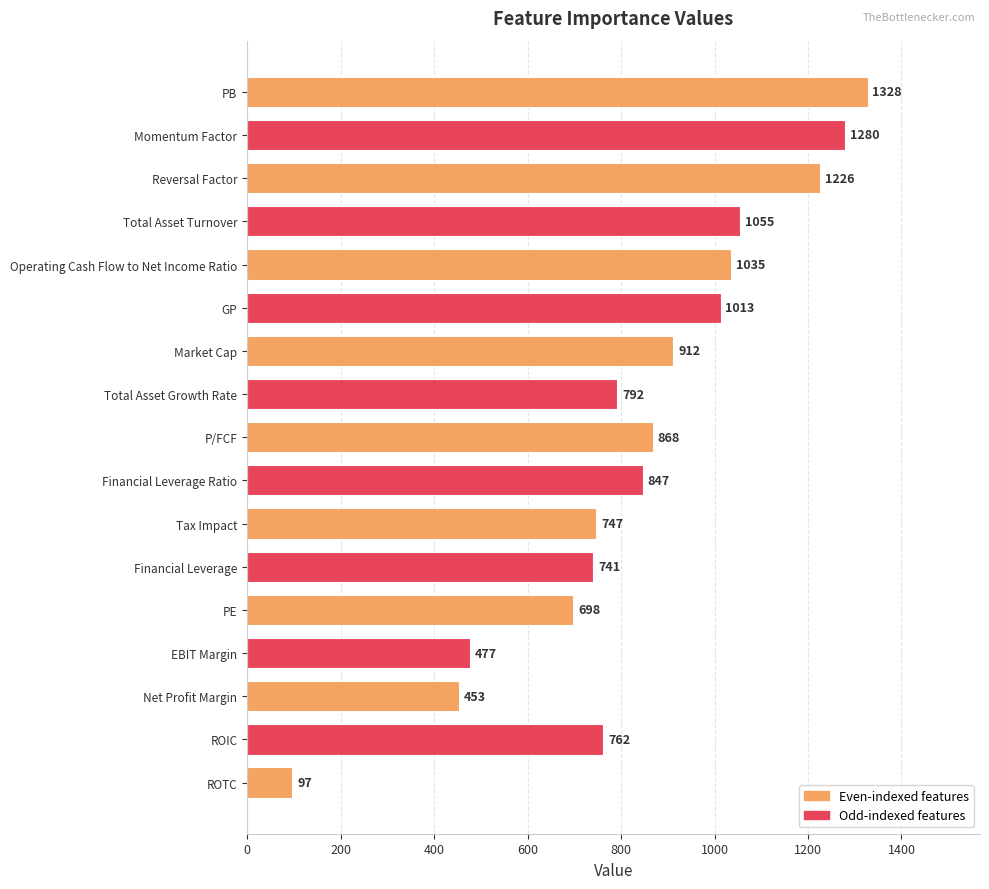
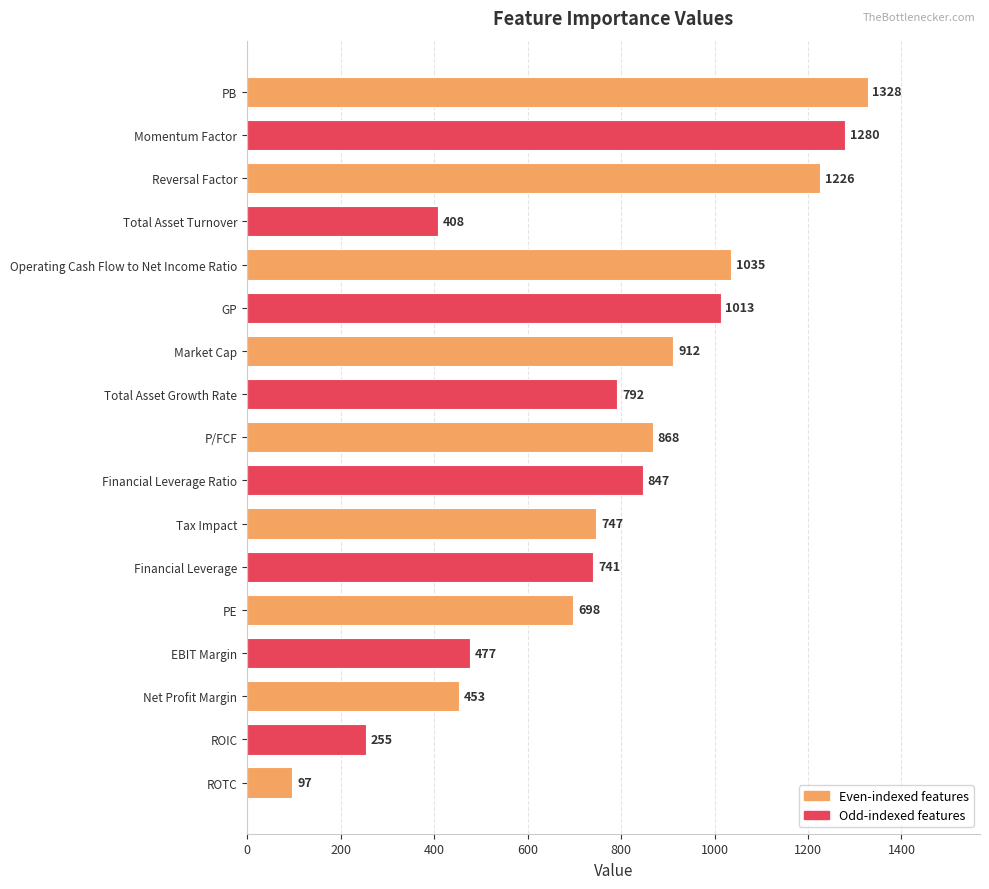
Total Asset Turnover: 1055 -> 408
ROIC: 762 -> 255
